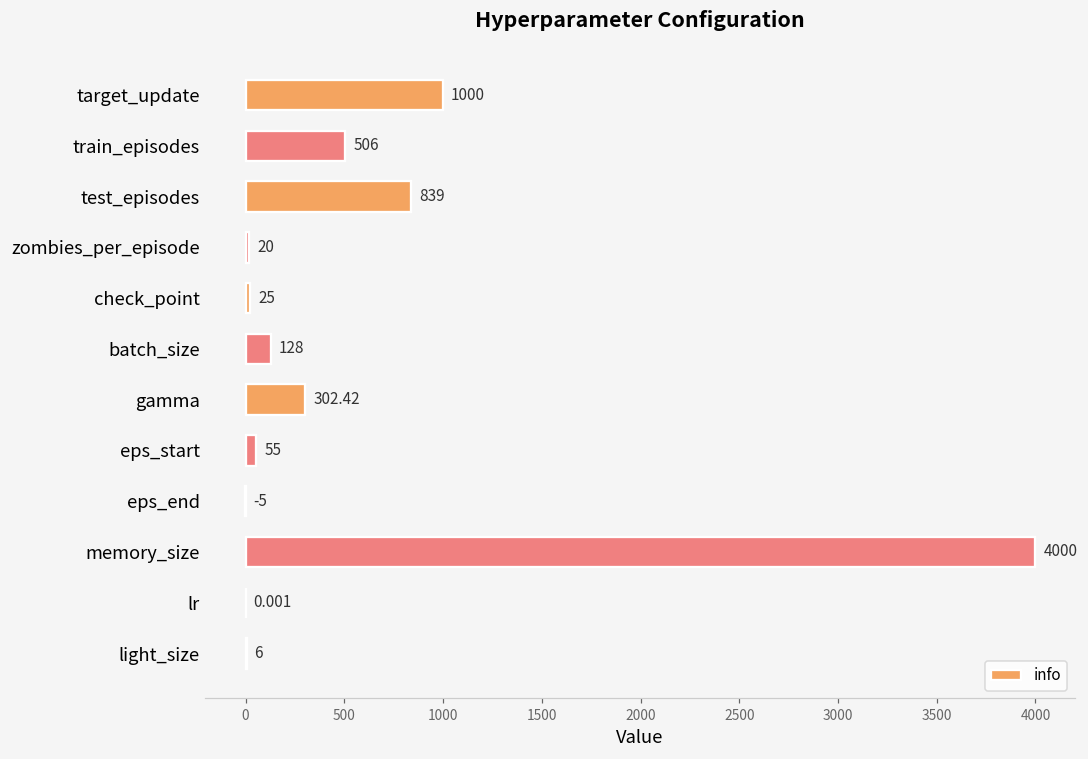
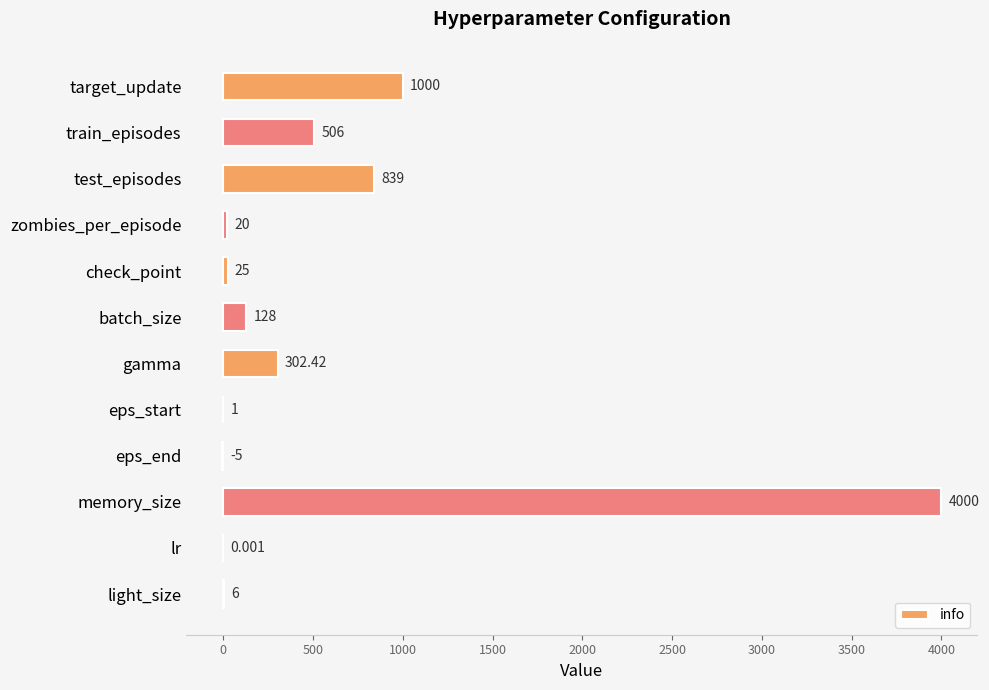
eps_start: 55 -> 1
